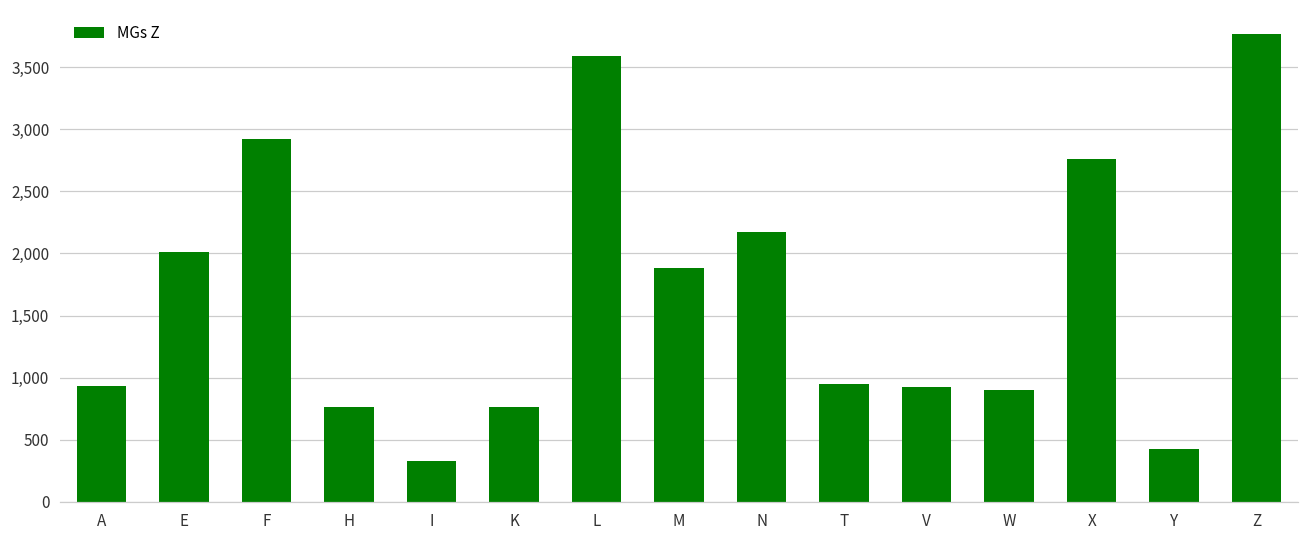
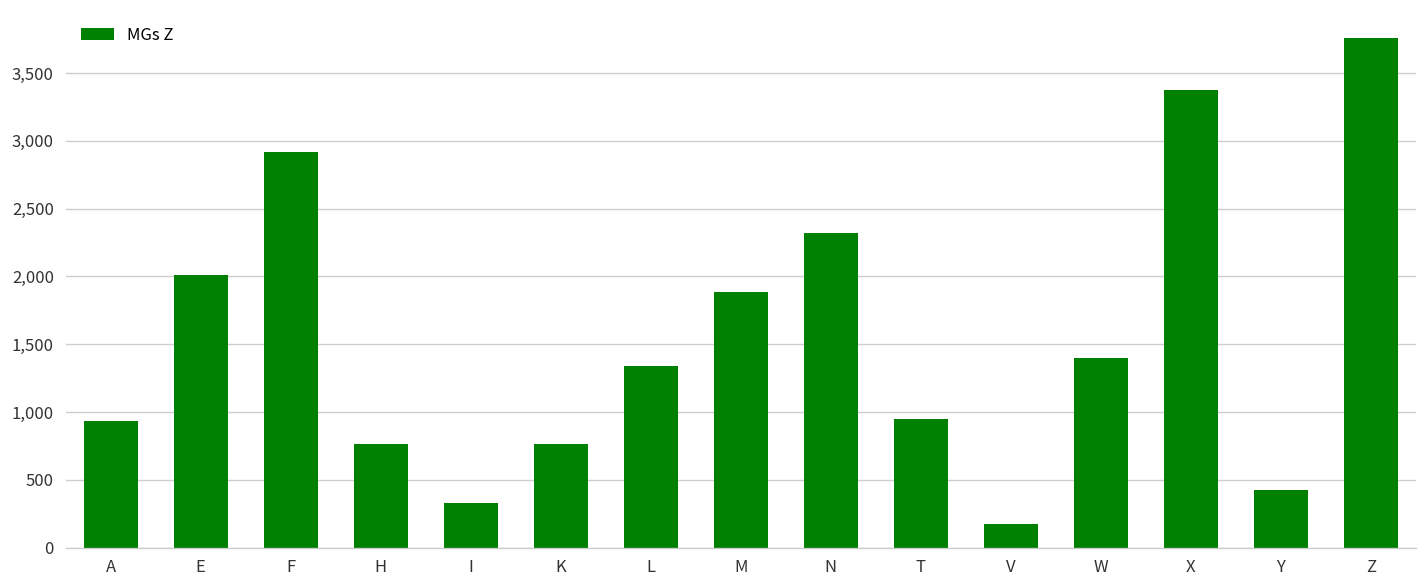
L: 3,590 -> 1,340
N: 2,180 -> 2,320
V: 920 -> 170
W: 900 -> 1,400
X: 2,760 -> 3,380
